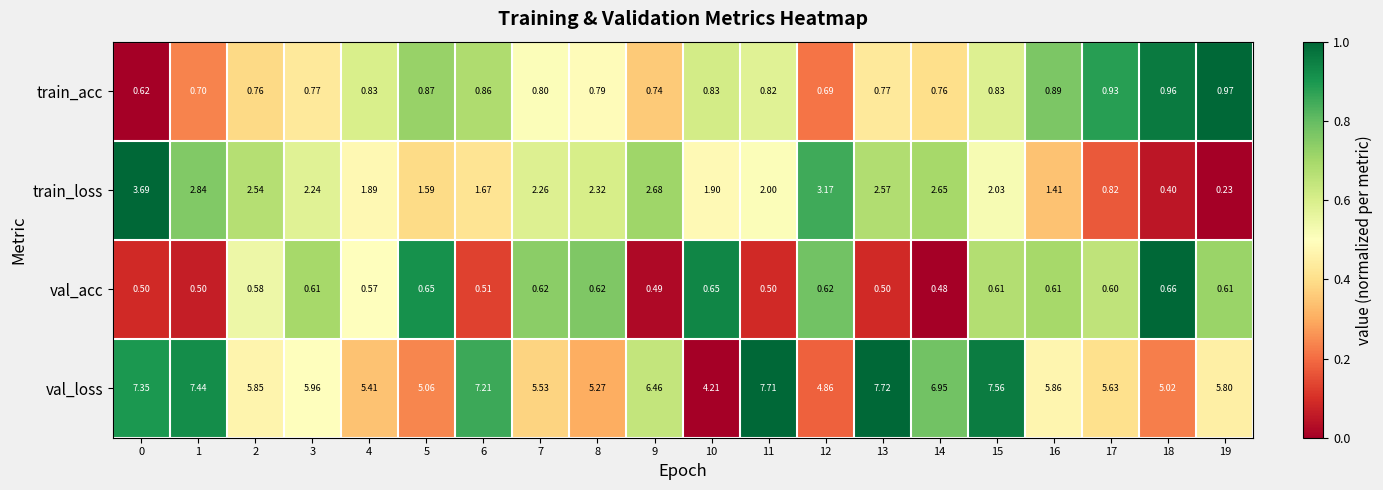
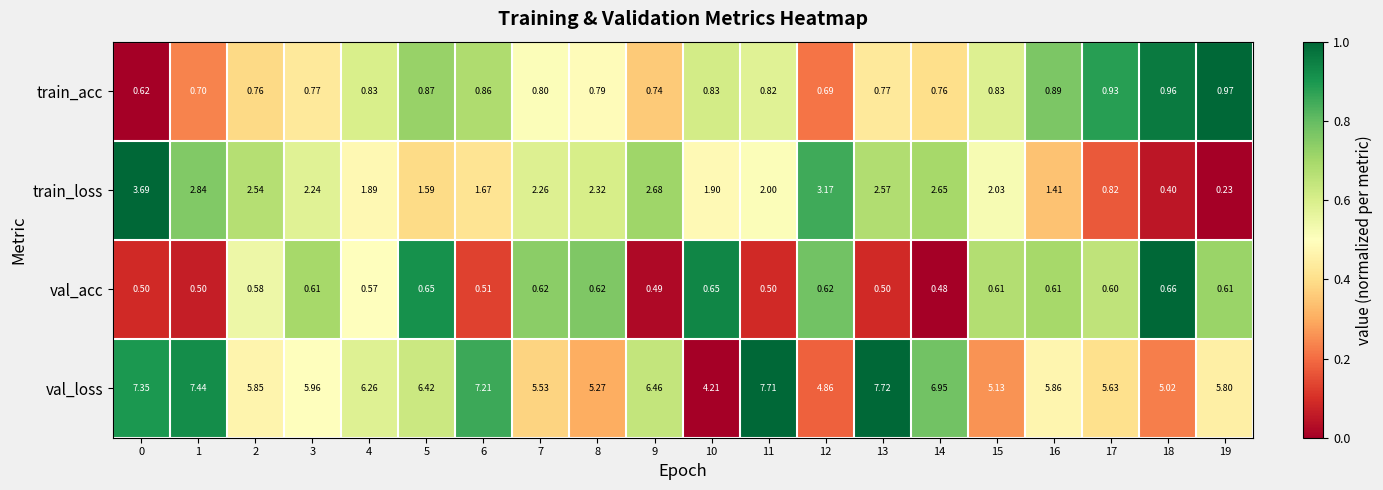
val_loss, 4: 5.41 -> 6.26
val_loss, 5: 5.06 -> 6.42
val_loss, 15: 7.56 -> 5.13
